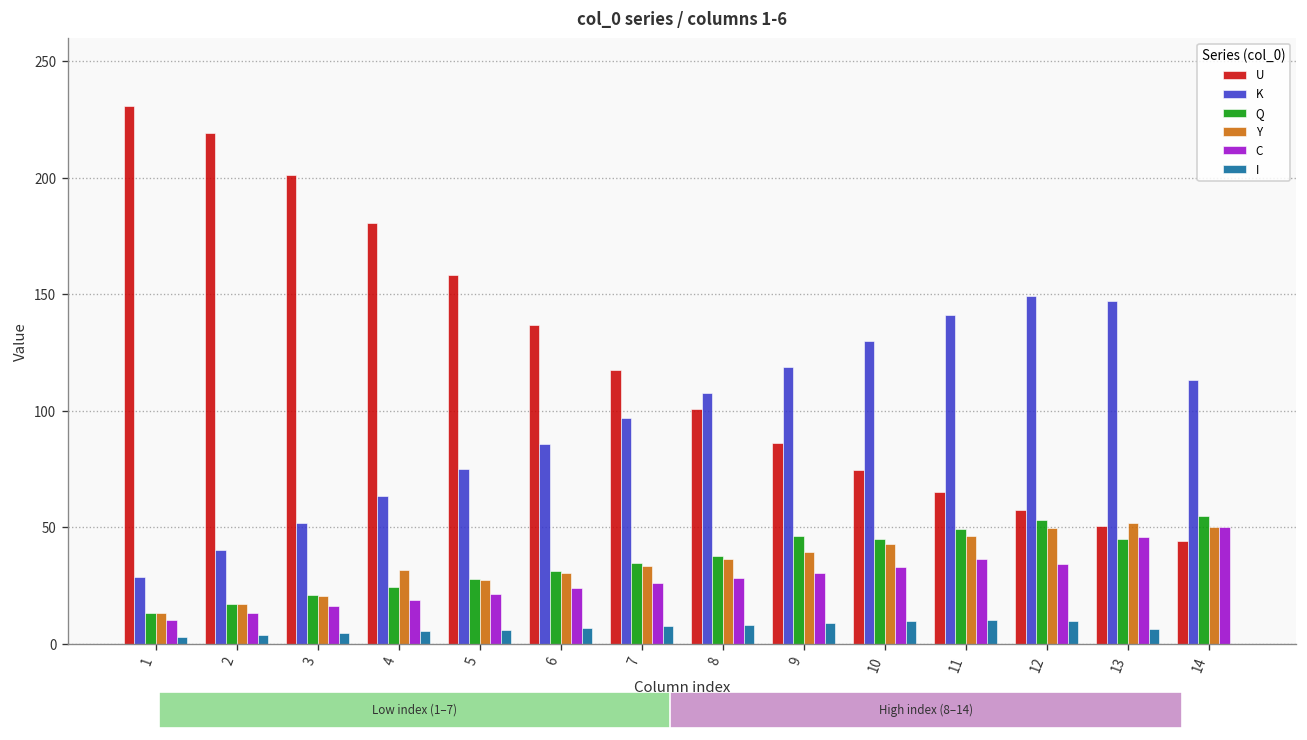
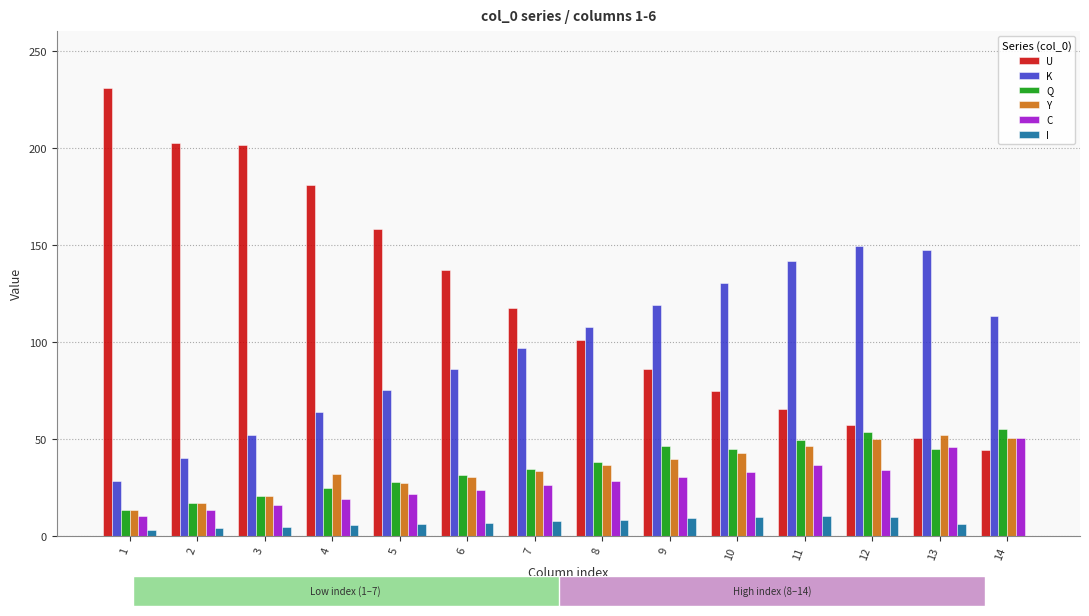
U, 2: 219 -> 203
